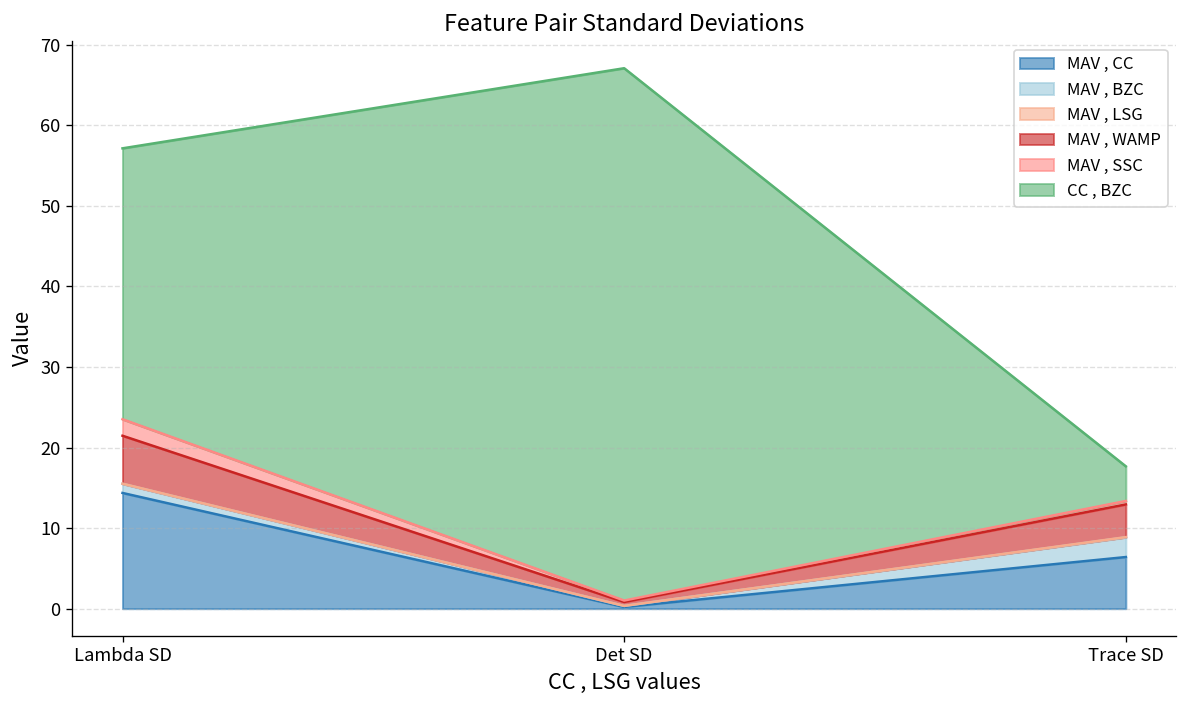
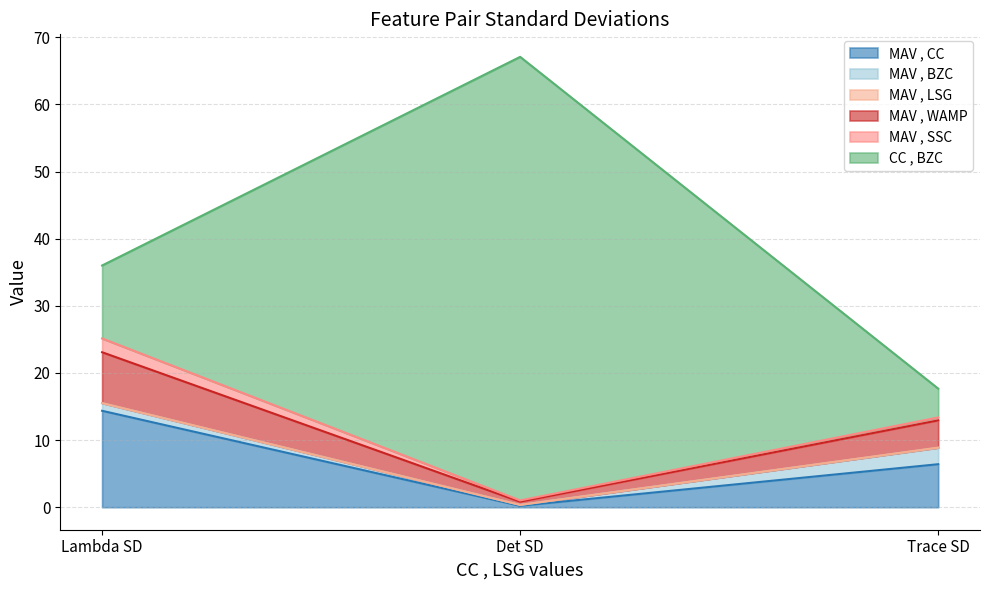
MAV , WAMP, Lambda SD: 6 -> 8
CC , BZC, Lambda SD: 34 -> 11
